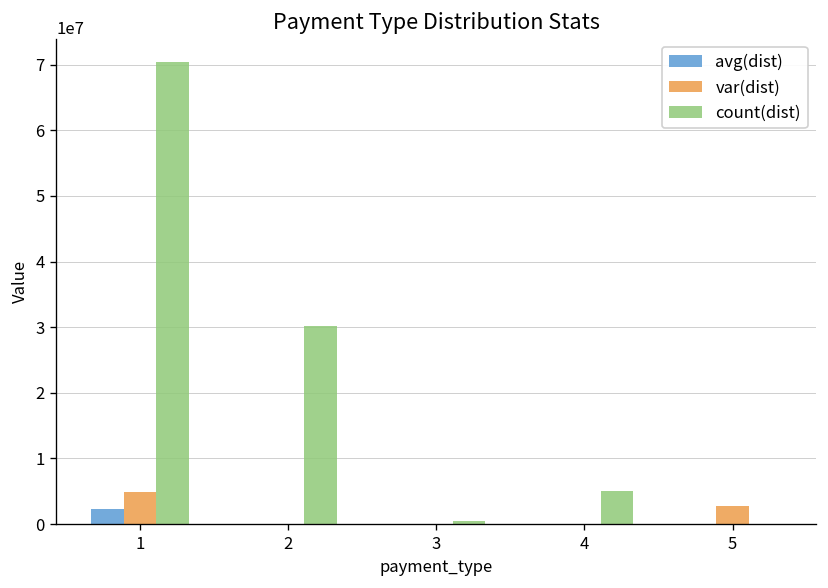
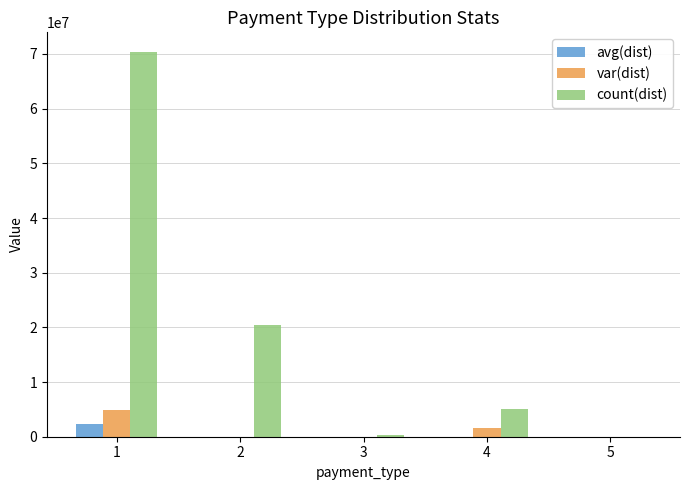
count(dist), 2: 30000000 -> 21000000
var(dist), 4: 0 -> 2000000
var(dist), 5: 3000000 -> 0
